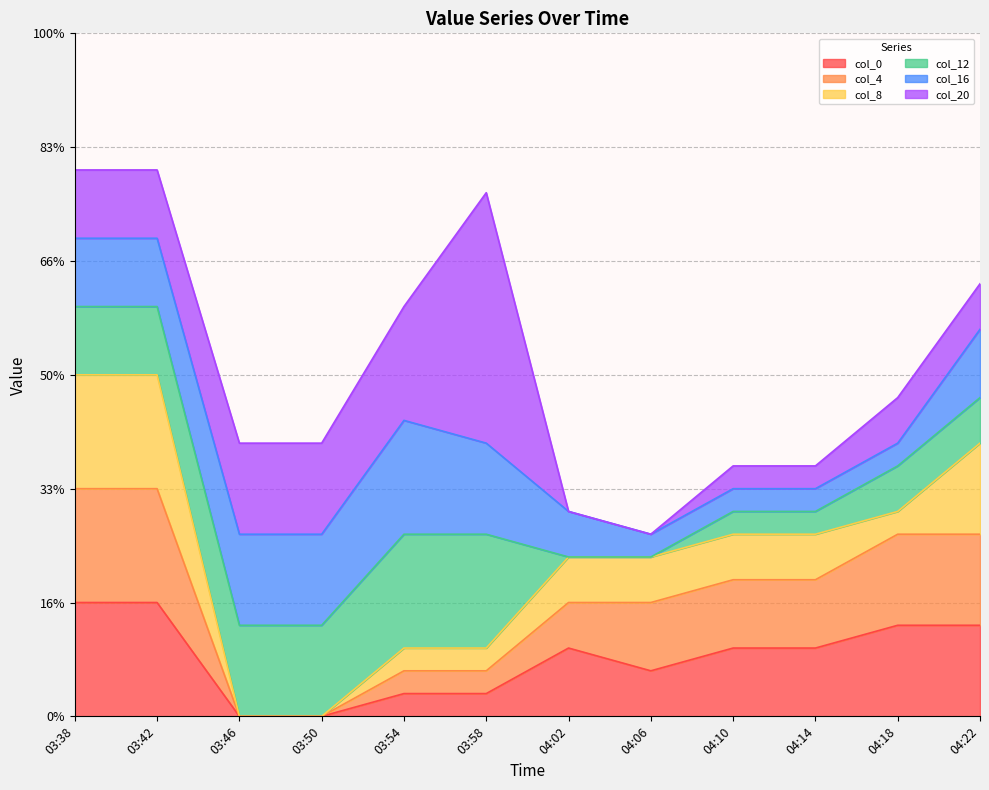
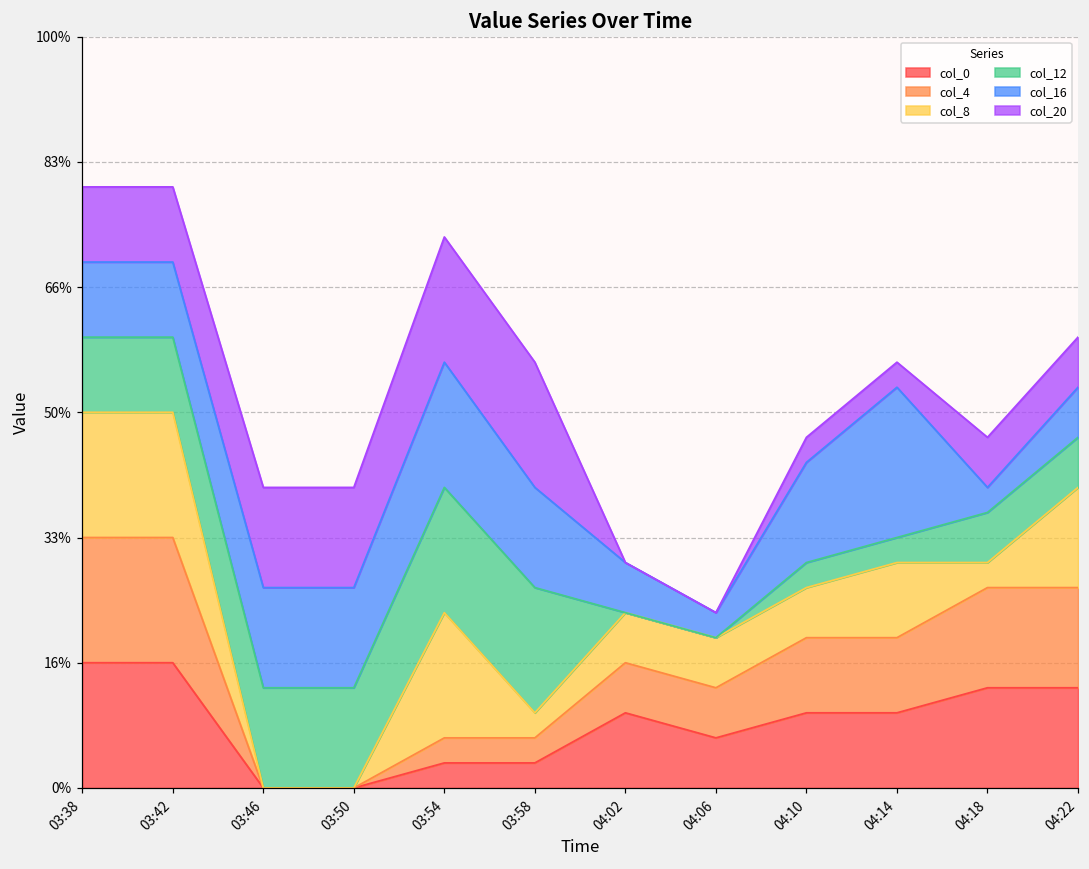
col_8, 03:54: 3% -> 17%
col_20, 03:58: 37% -> 17%
col_4, 04:06: 10% -> 7%
col_16, 04:10: 3% -> 13%
col_8, 04:14: 7% -> 10%
col_16, 04:14: 3% -> 20%
col_16, 04:22: 10% -> 7%
